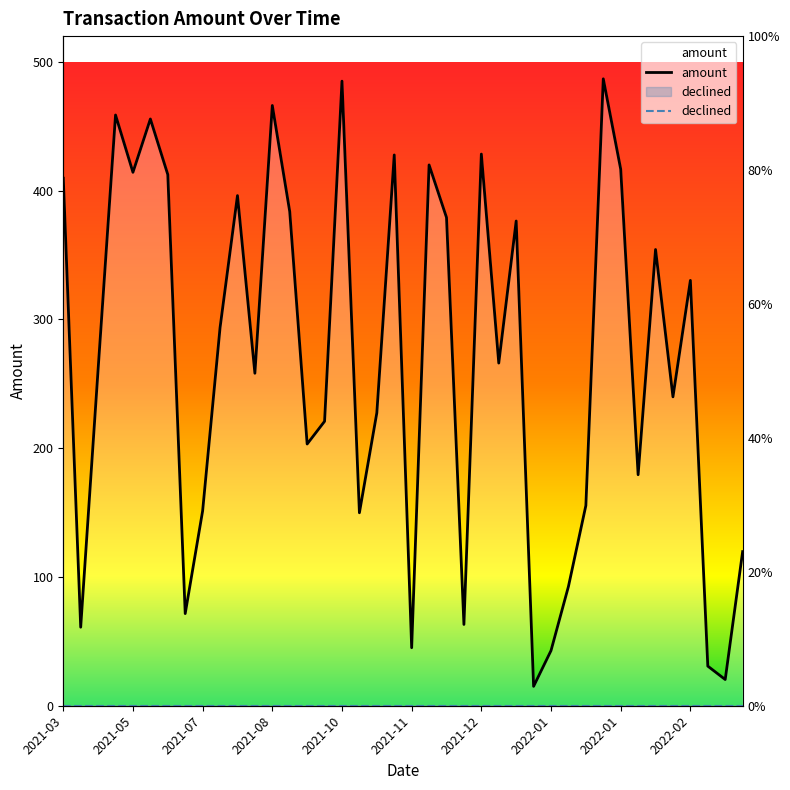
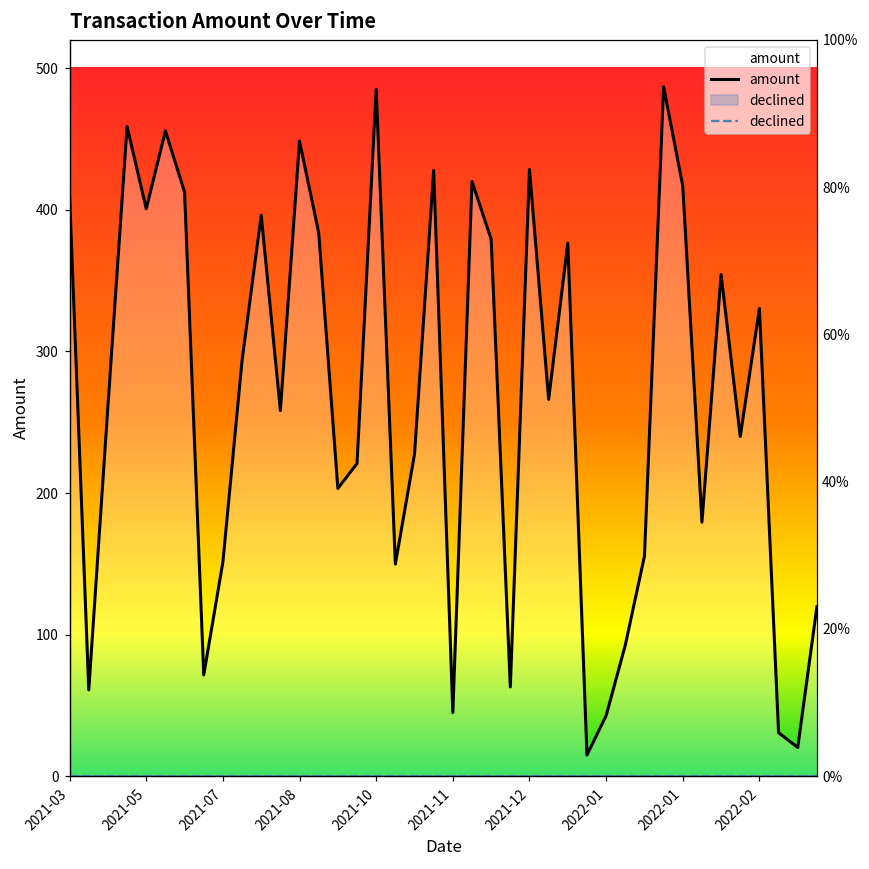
amount, 2021-05: 414 -> 401
amount, 2021-08: 466 -> 448
